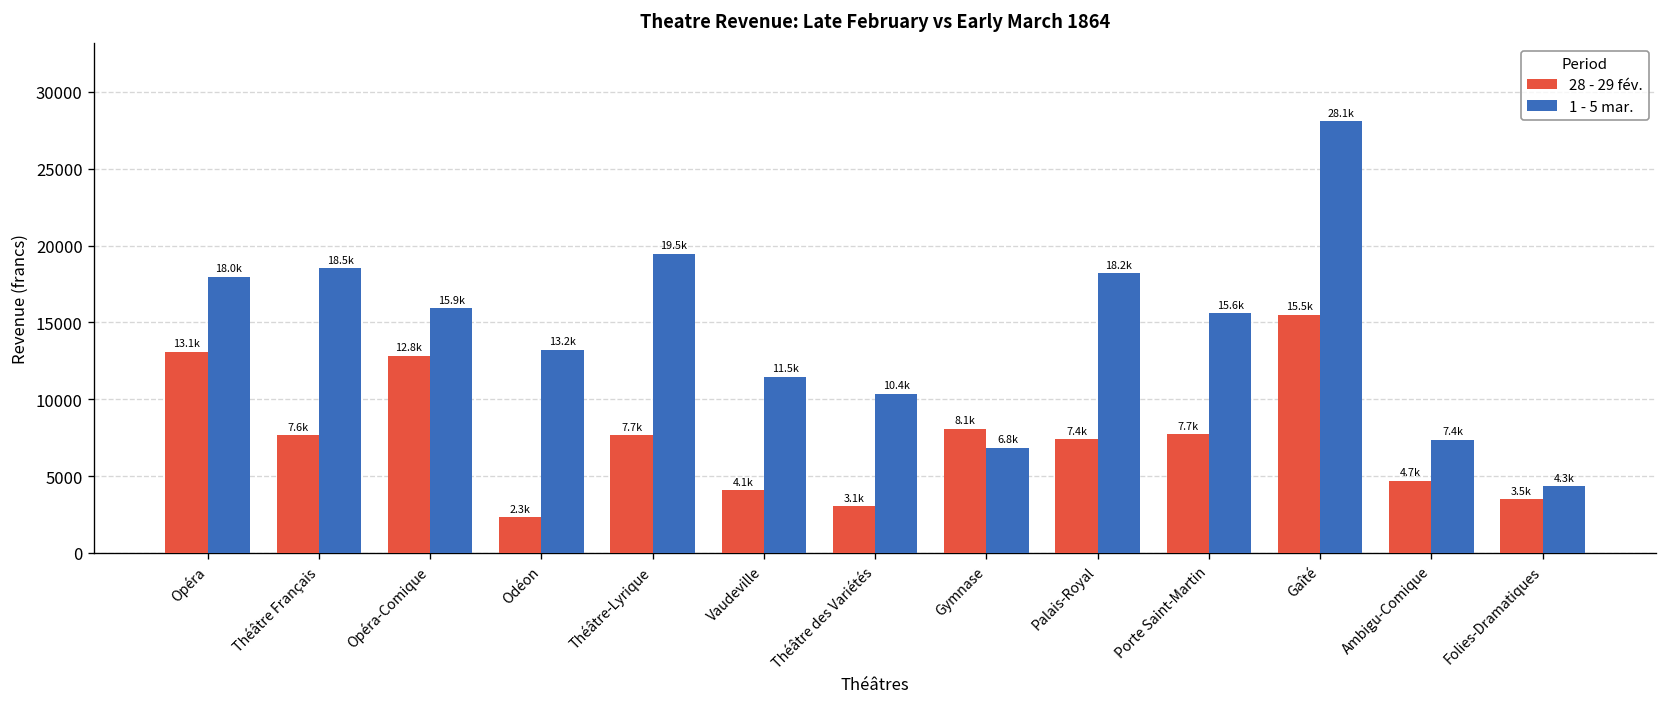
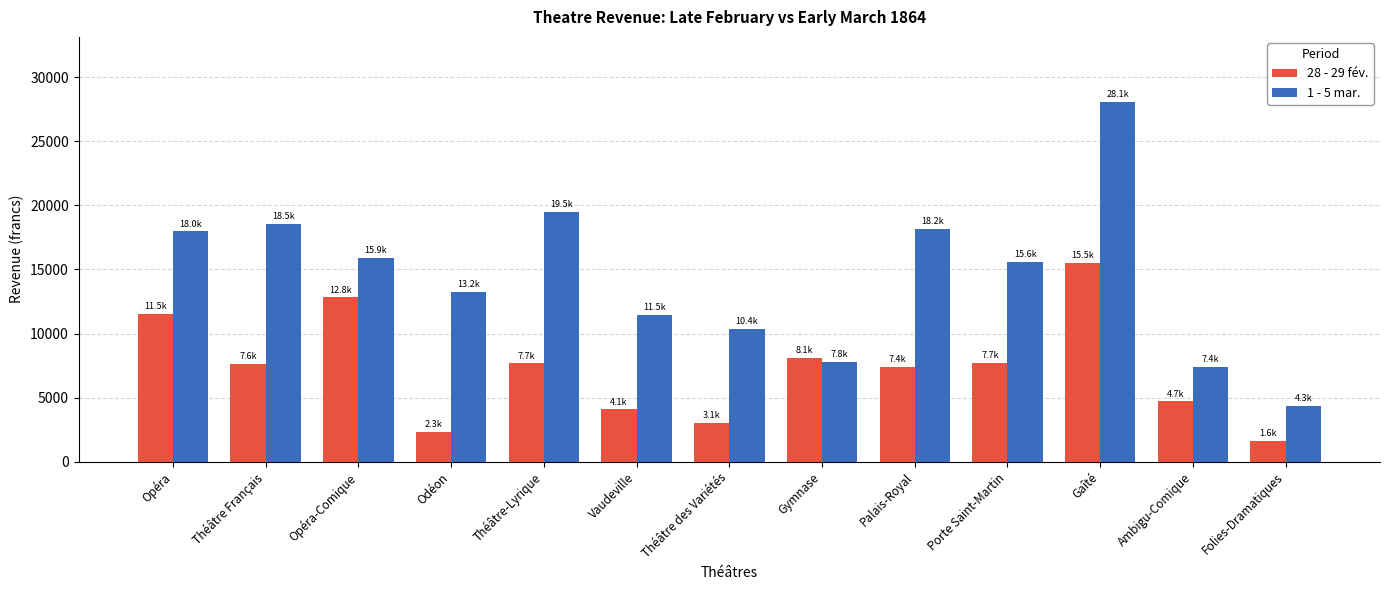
28 - 29 fév., Opéra: 13.1k -> 11.5k
1 - 5 mar., Gymnase: 6.8k -> 7.8k
28 - 29 fév., Folies-Dramatiques: 3.5k -> 1.6k
